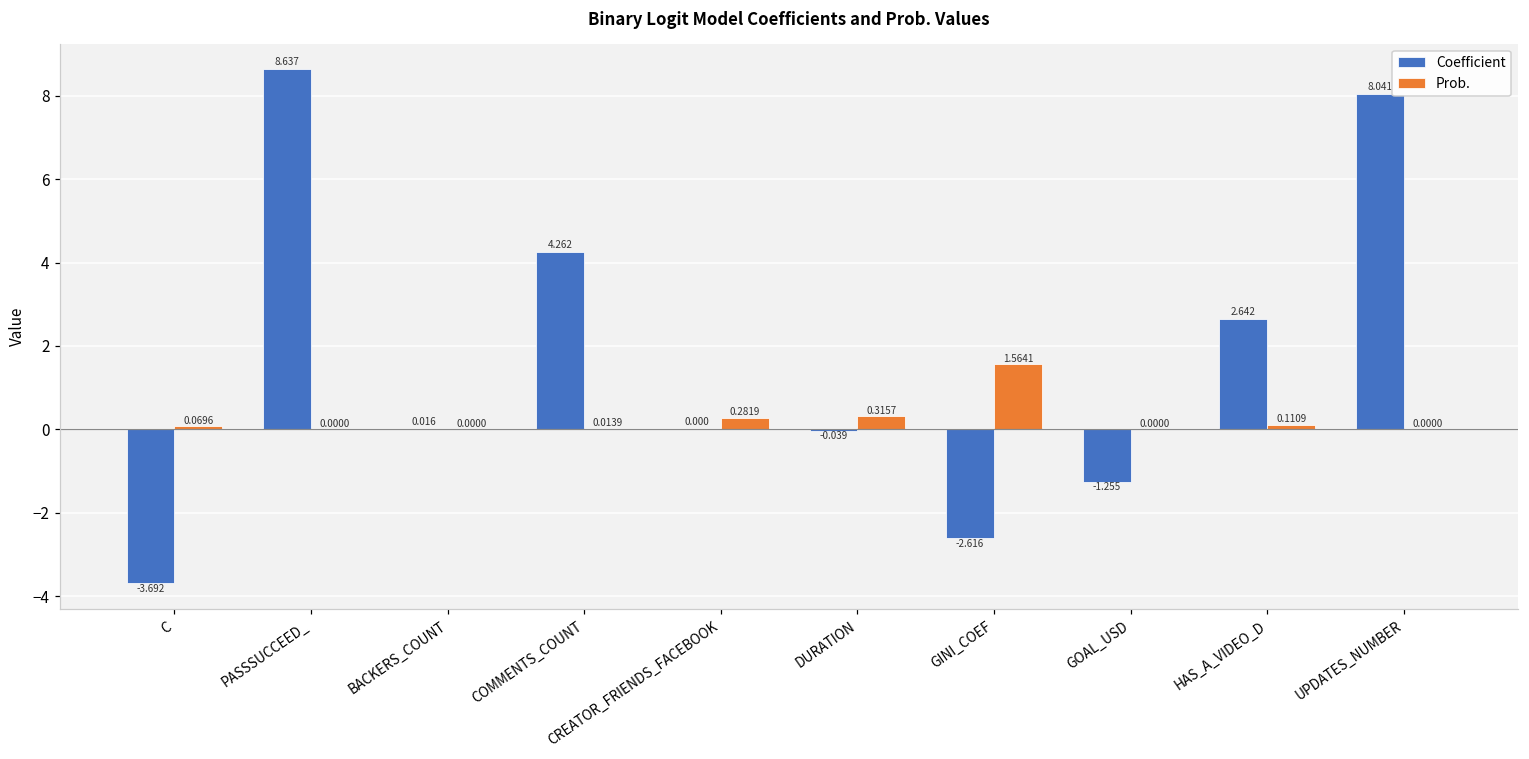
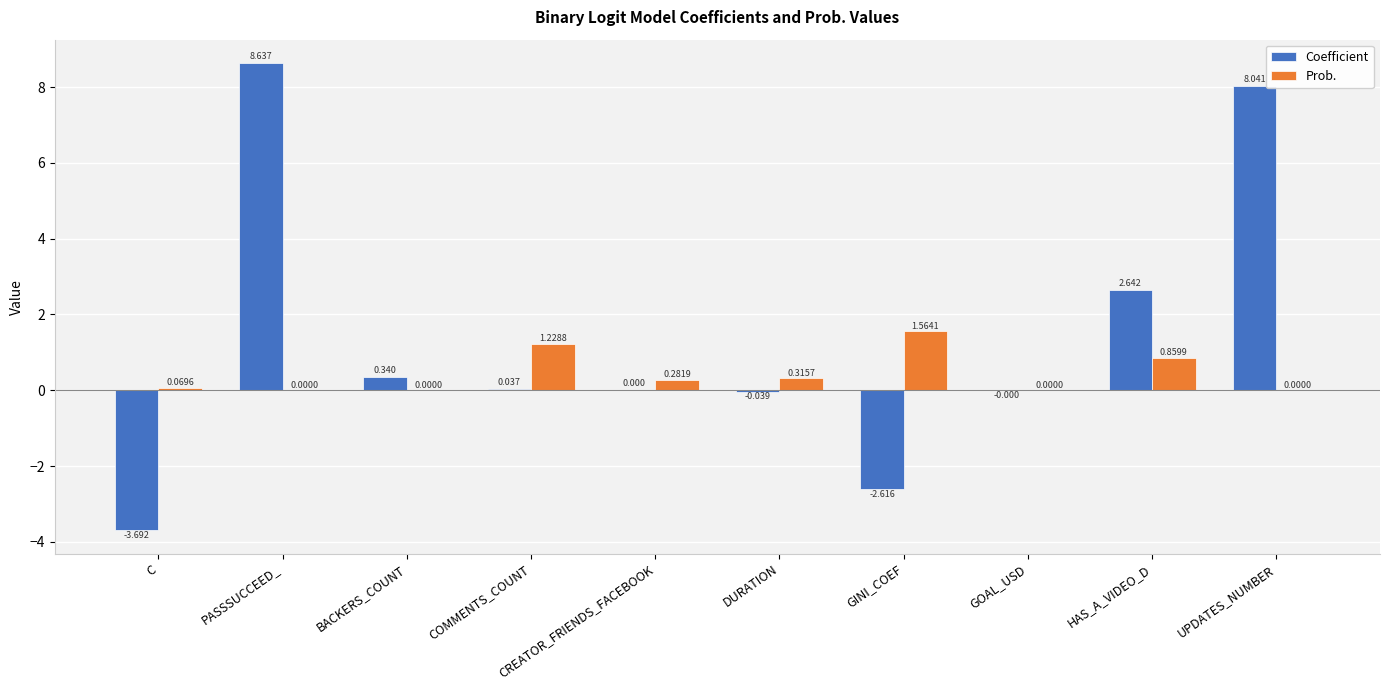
Coefficient, BACKERS_COUNT: 0.016 -> 0.340
Coefficient, COMMENTS_COUNT: 4.262 -> 0.037
Prob., COMMENTS_COUNT: 0.0139 -> 1.2288
Coefficient, GOAL_USD: -1.255 -> -0.000
Prob., HAS_A_VIDEO_D: 0.1109 -> 0.8599
